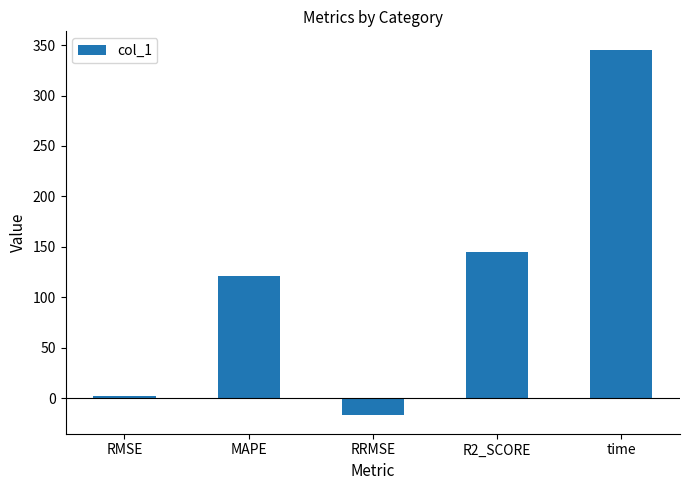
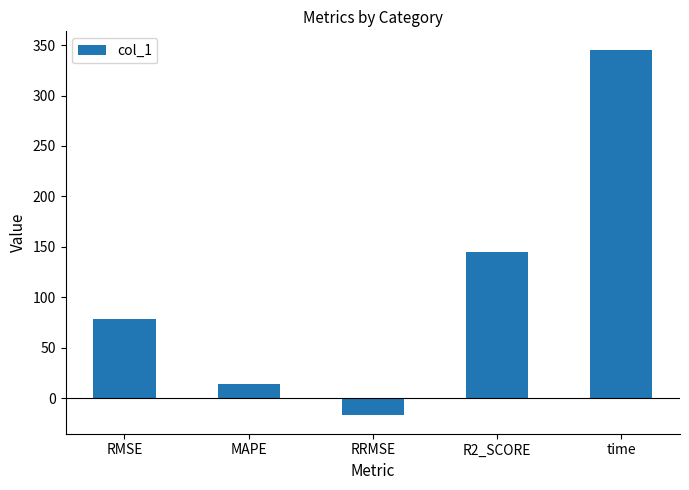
RMSE: 2 -> 79
MAPE: 121 -> 14
